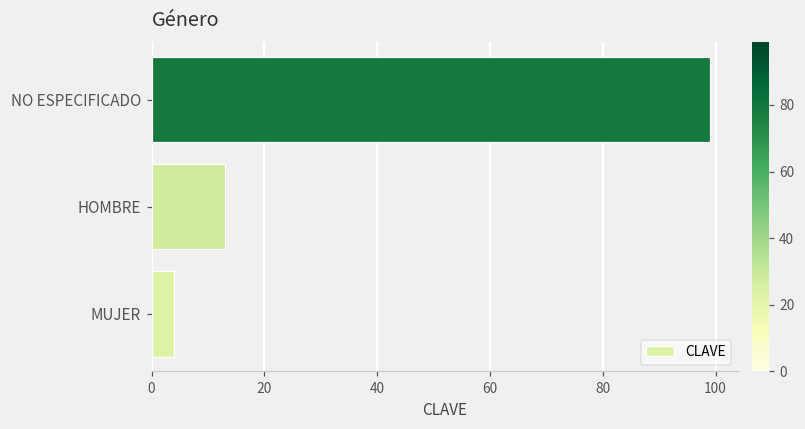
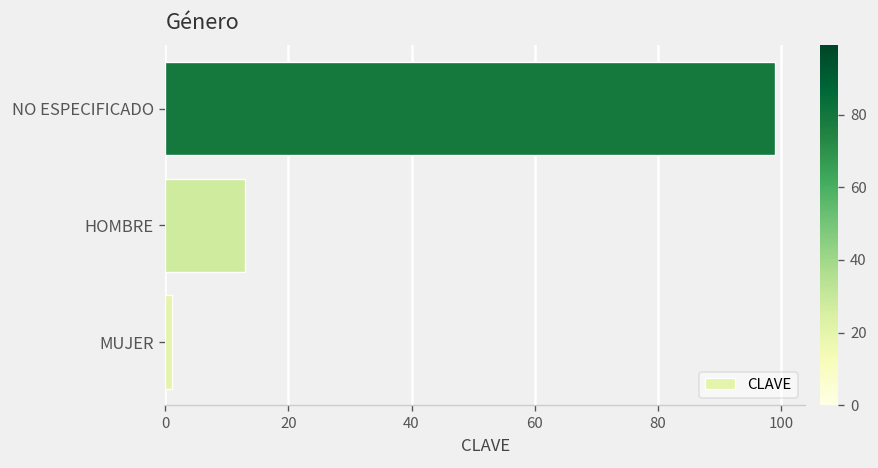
MUJER: 4 -> 1
